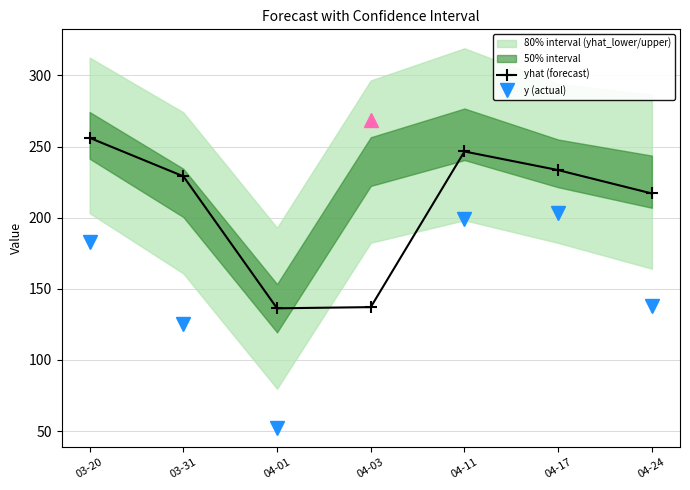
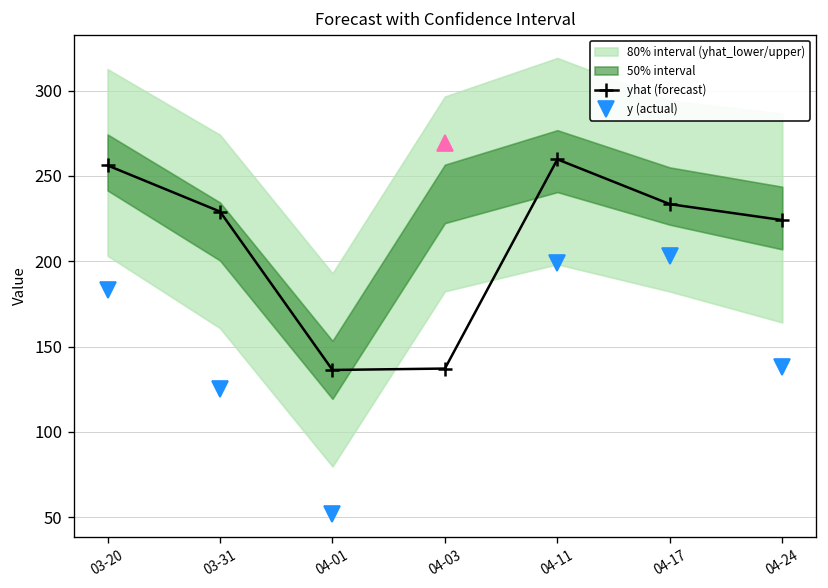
yhat (forecast), 04-11: 247 -> 260
yhat (forecast), 04-24: 217 -> 224
